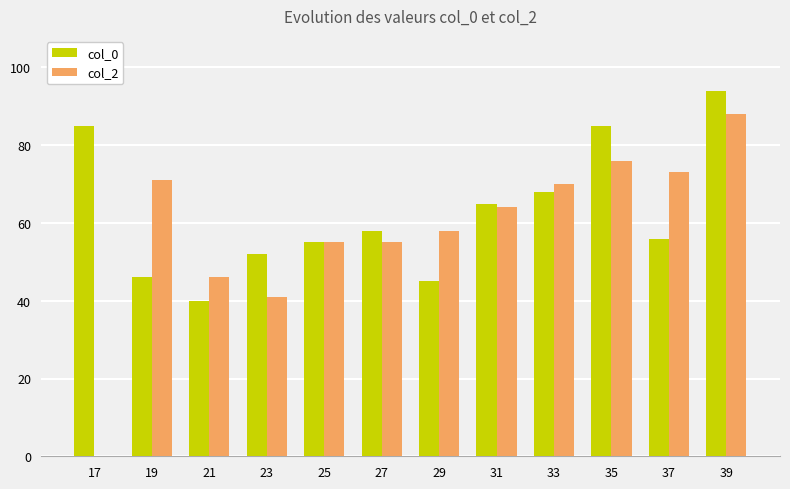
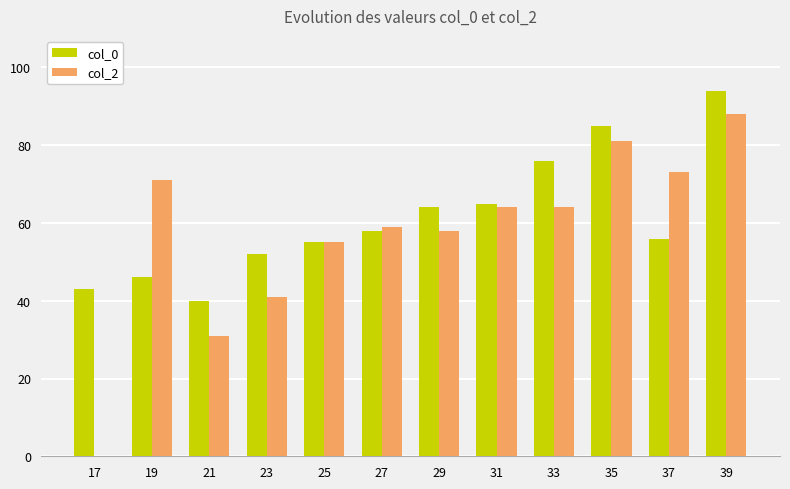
col_0, 17: 85 -> 43
col_2, 21: 46 -> 31
col_2, 27: 55 -> 59
col_0, 29: 45 -> 64
col_0, 33: 68 -> 76
col_2, 33: 70 -> 64
col_2, 35: 76 -> 81
